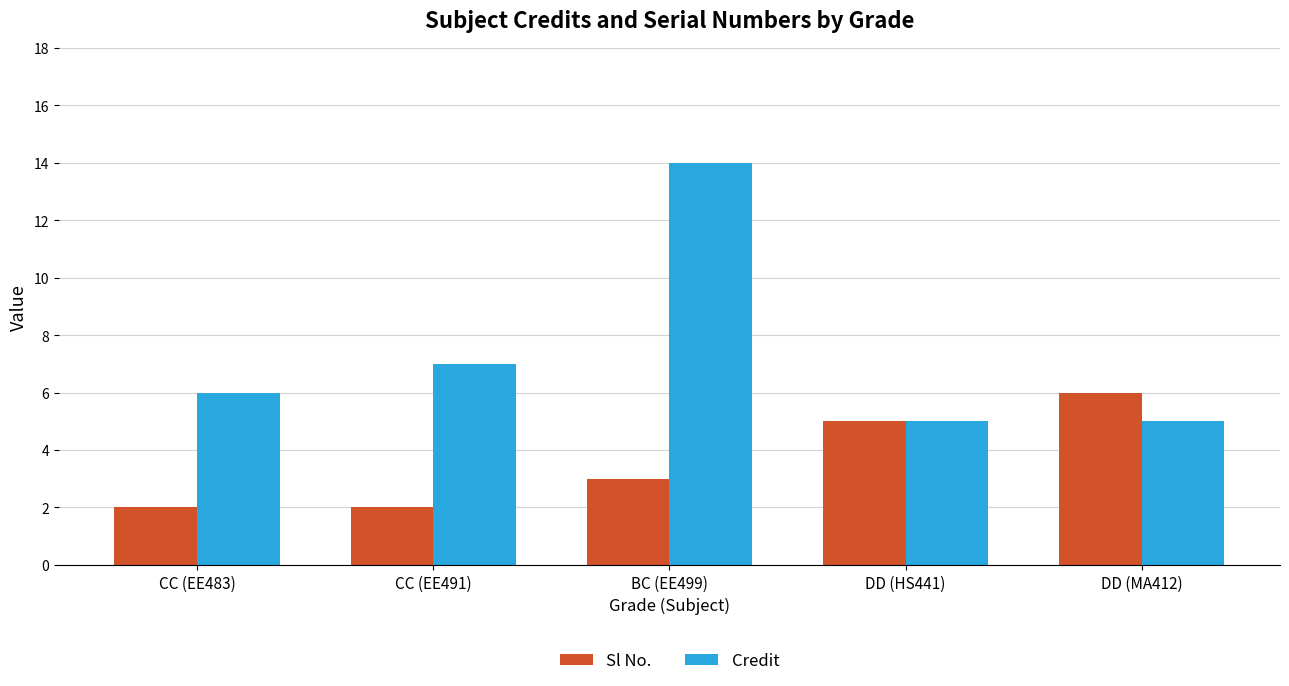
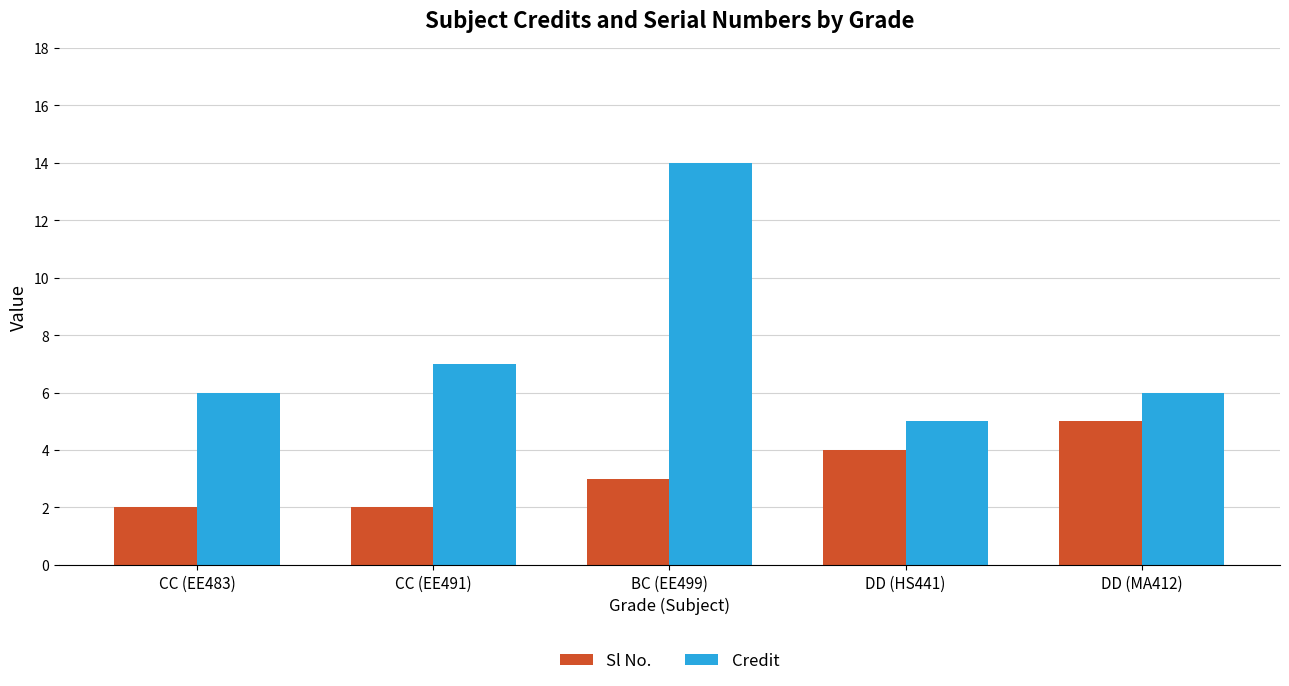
Sl No., DD (HS441): 5 -> 4
Sl No., DD (MA412): 6 -> 5
Credit, DD (MA412): 5 -> 6
